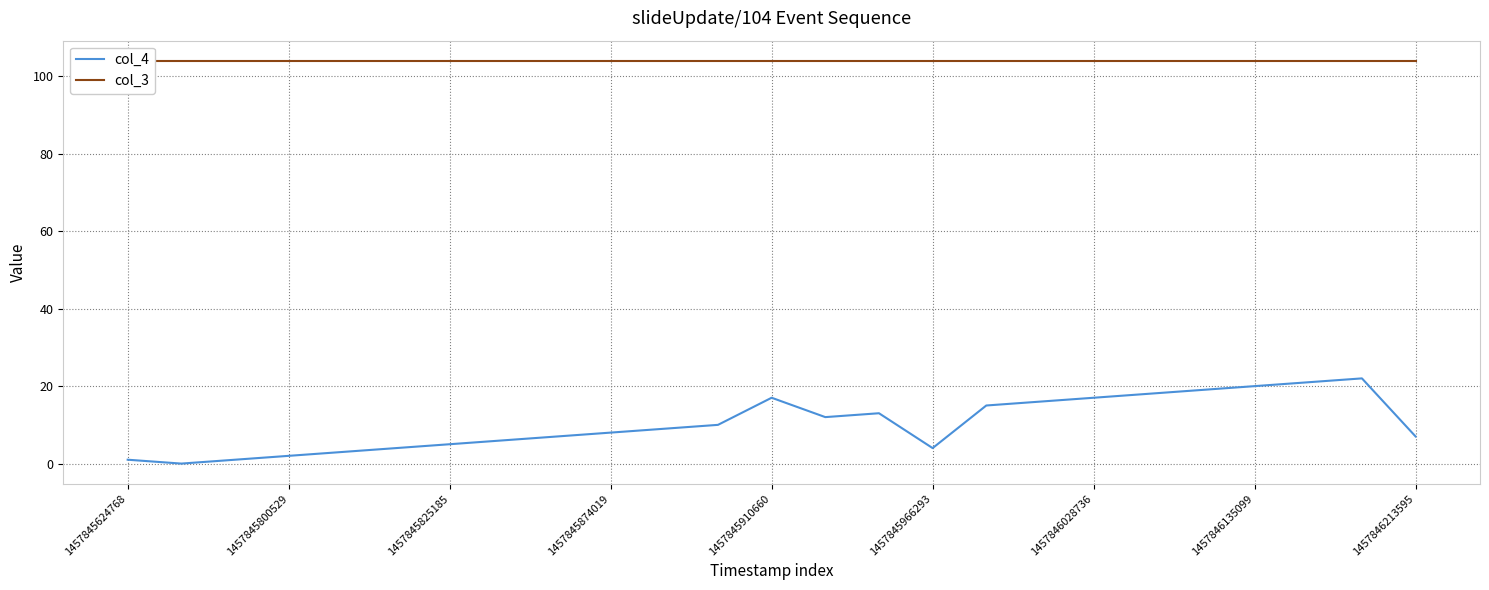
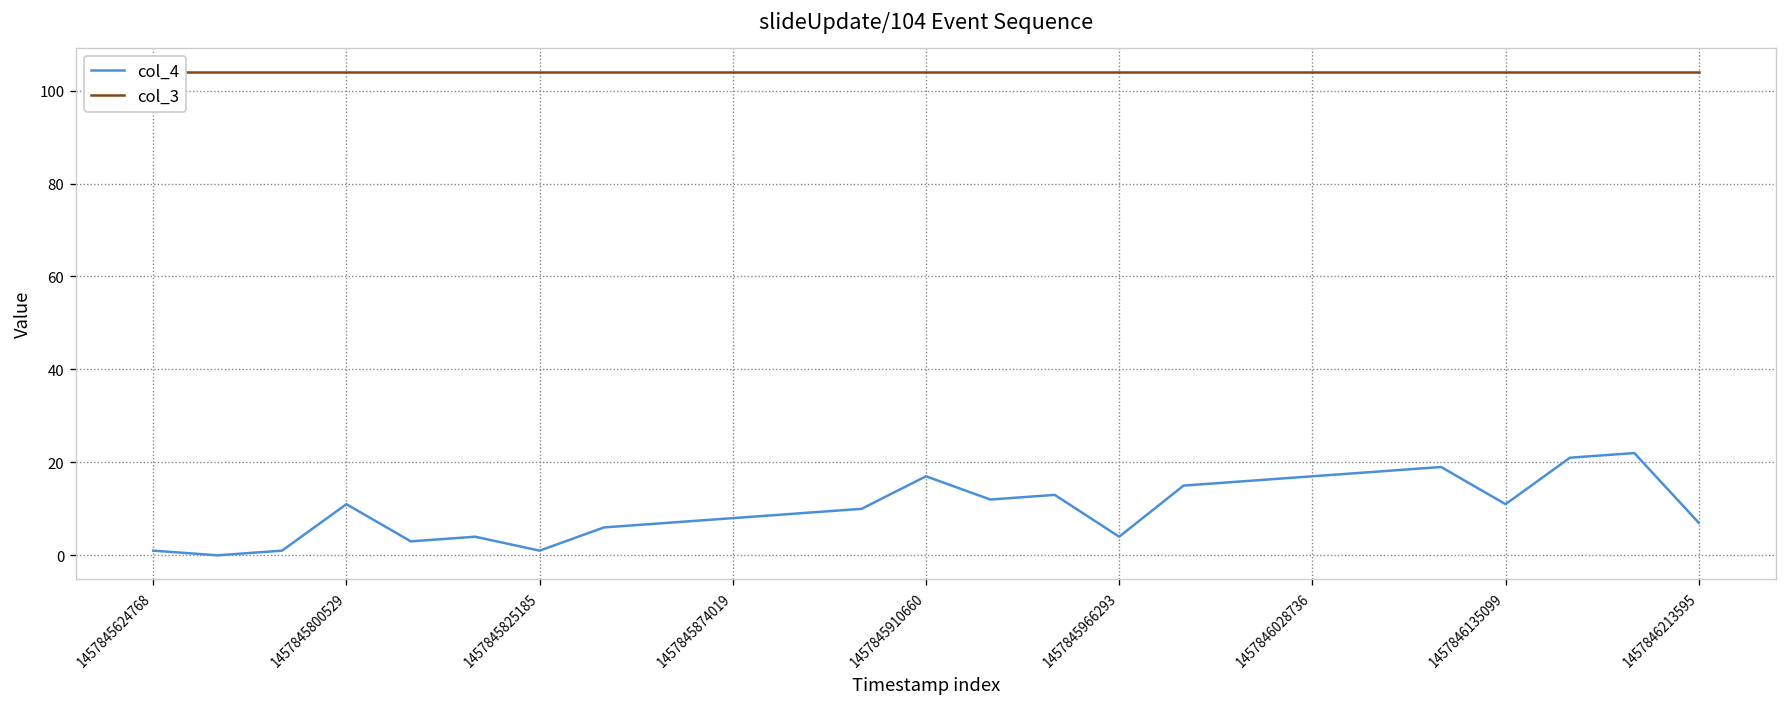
col_4, 1457845800529: 2 -> 11
col_4, 1457845825185: 5 -> 1
col_4, 1457846135099: 20 -> 11
